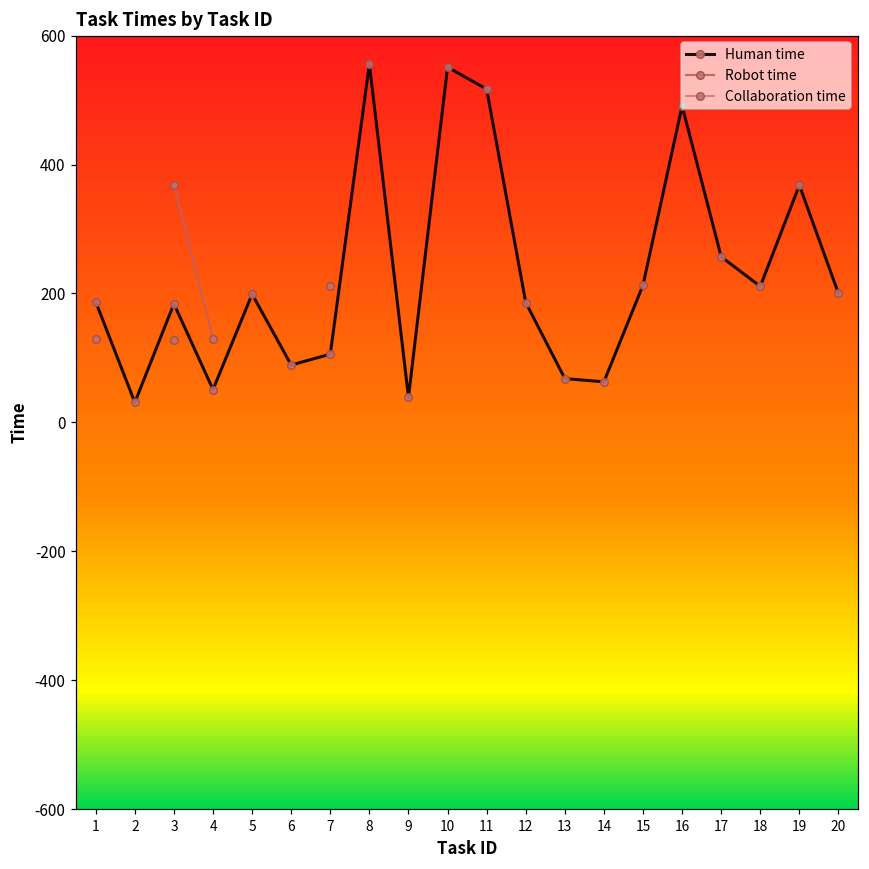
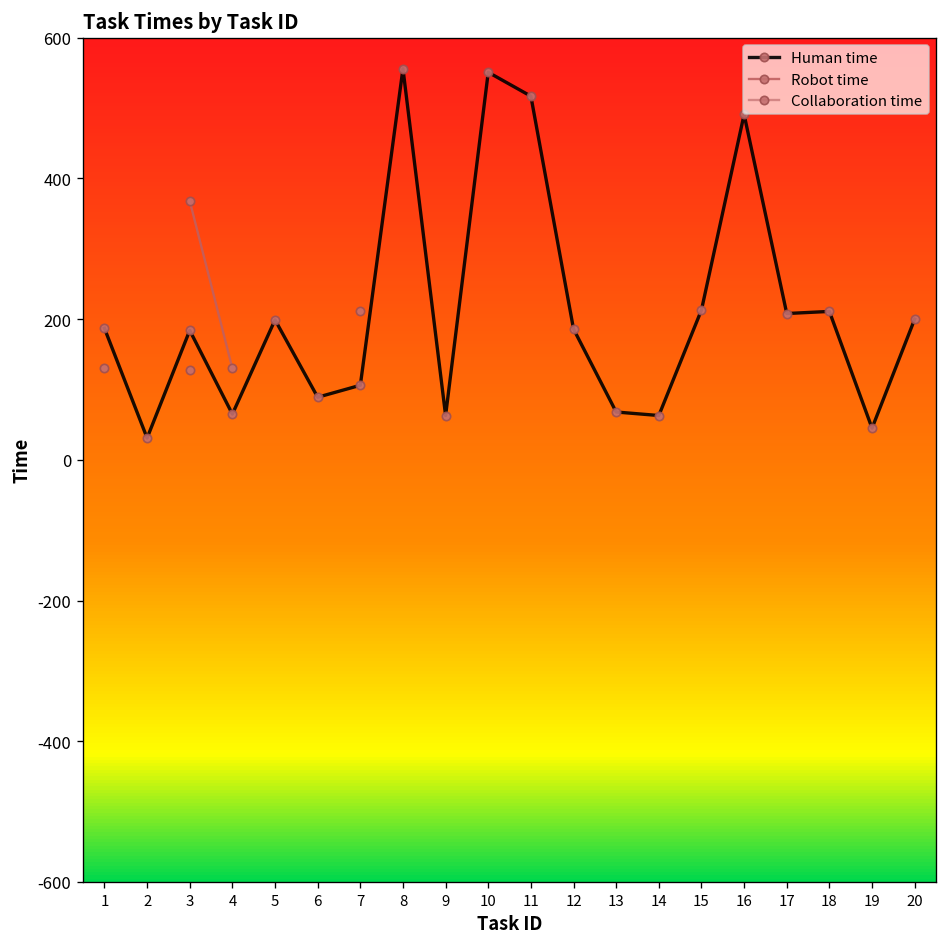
Human time, 4: 50 -> 70
Human time, 9: 40 -> 60
Human time, 17: 260 -> 210
Human time, 19: 370 -> 50
